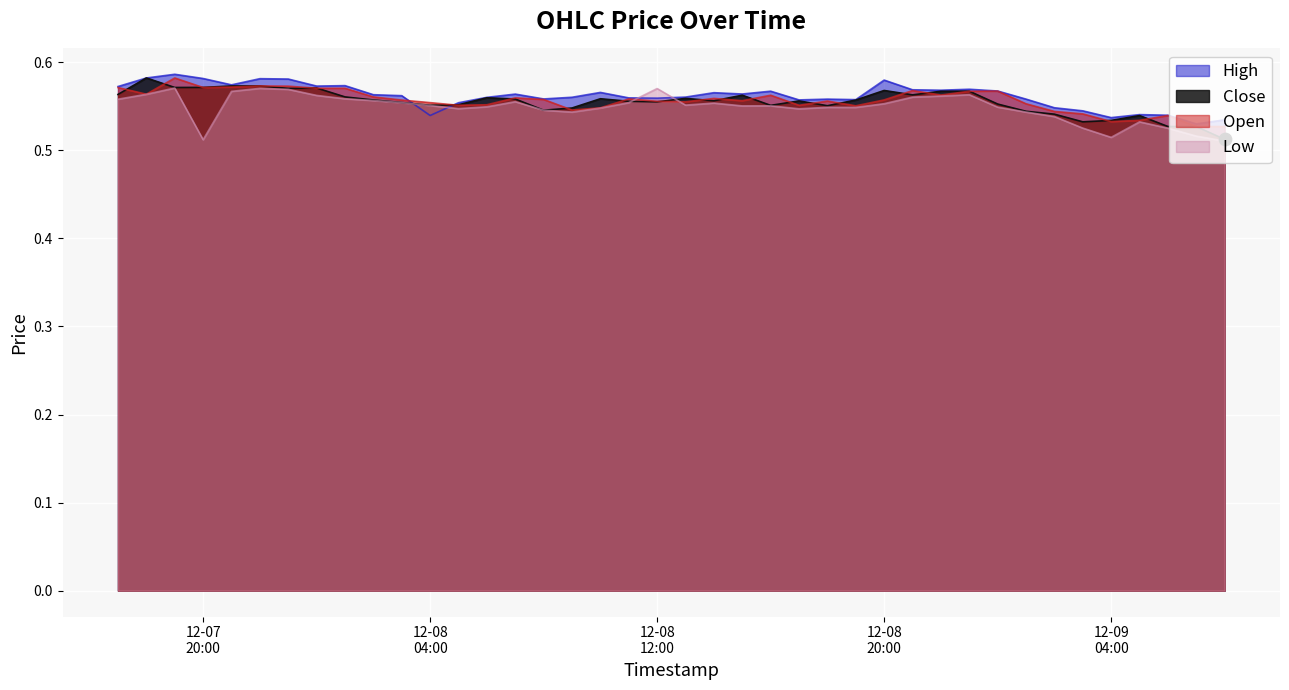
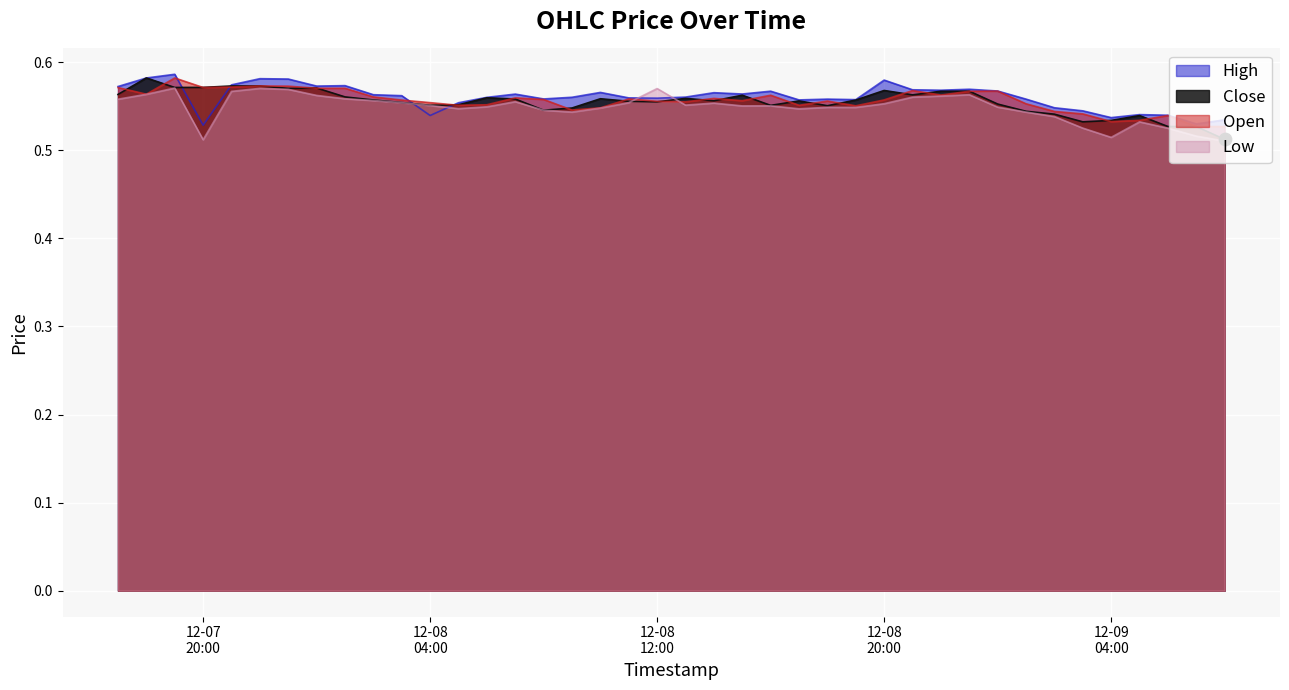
High, 12-07 20:00: 0.58 -> 0.53
